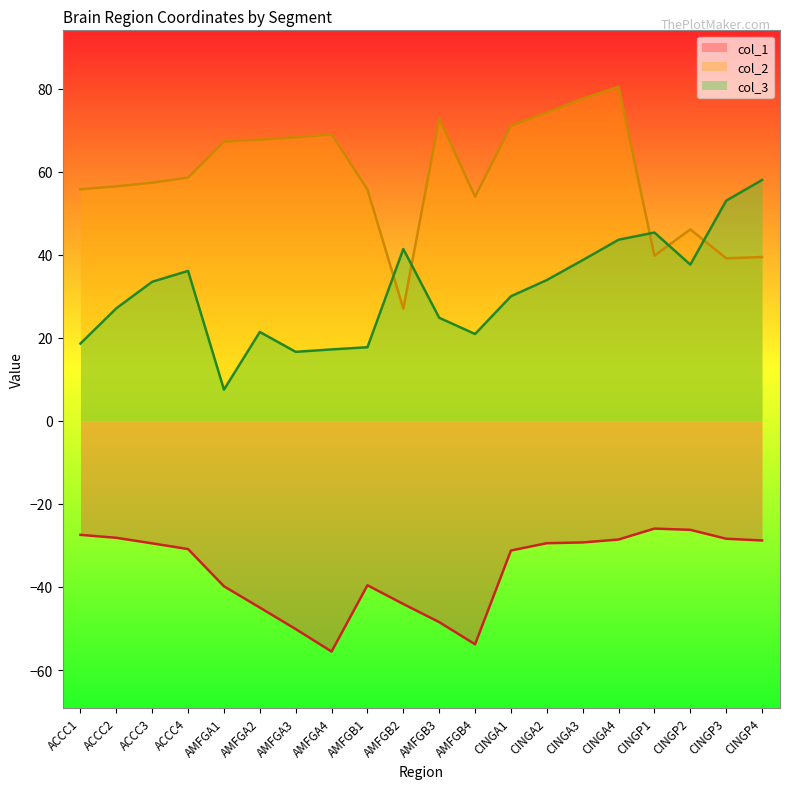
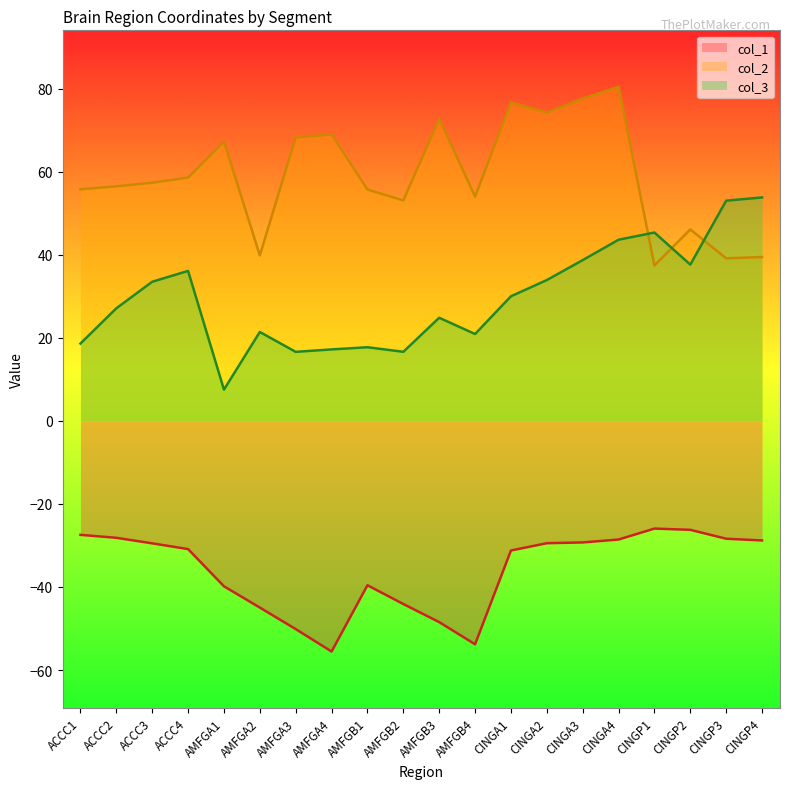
col_2, AMFGA2: 68 -> 40
col_2, AMFGB2: 27 -> 53
col_3, AMFGB2: 41 -> 17
col_2, CINGA1: 71 -> 77
col_2, CINGP1: 40 -> 37
col_3, CINGP4: 58 -> 54
